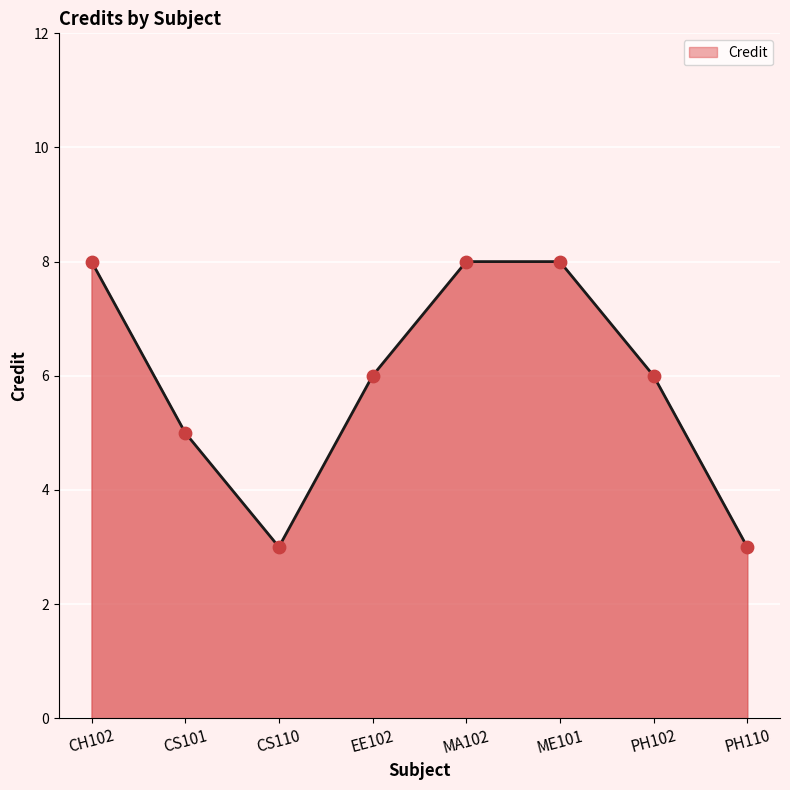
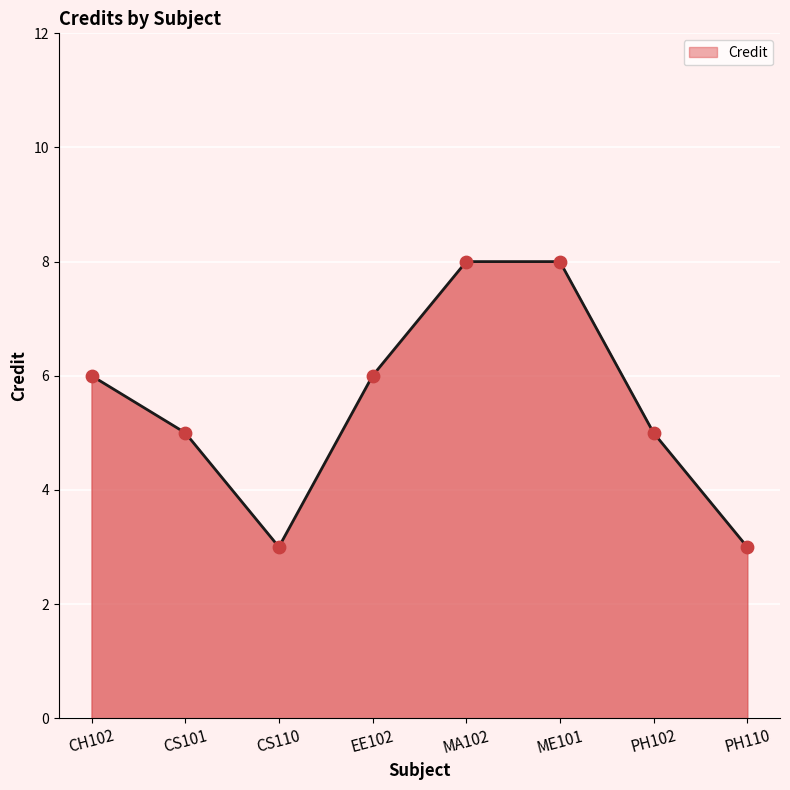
CH102: 8 -> 6
PH102: 6 -> 5
